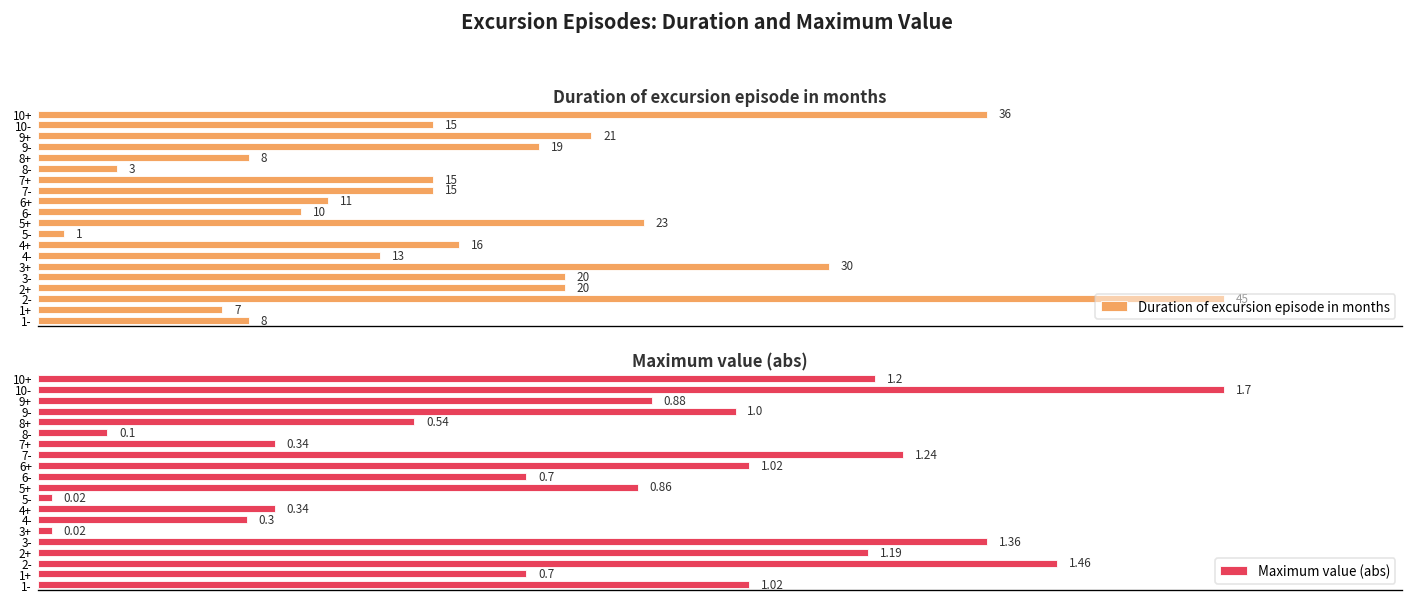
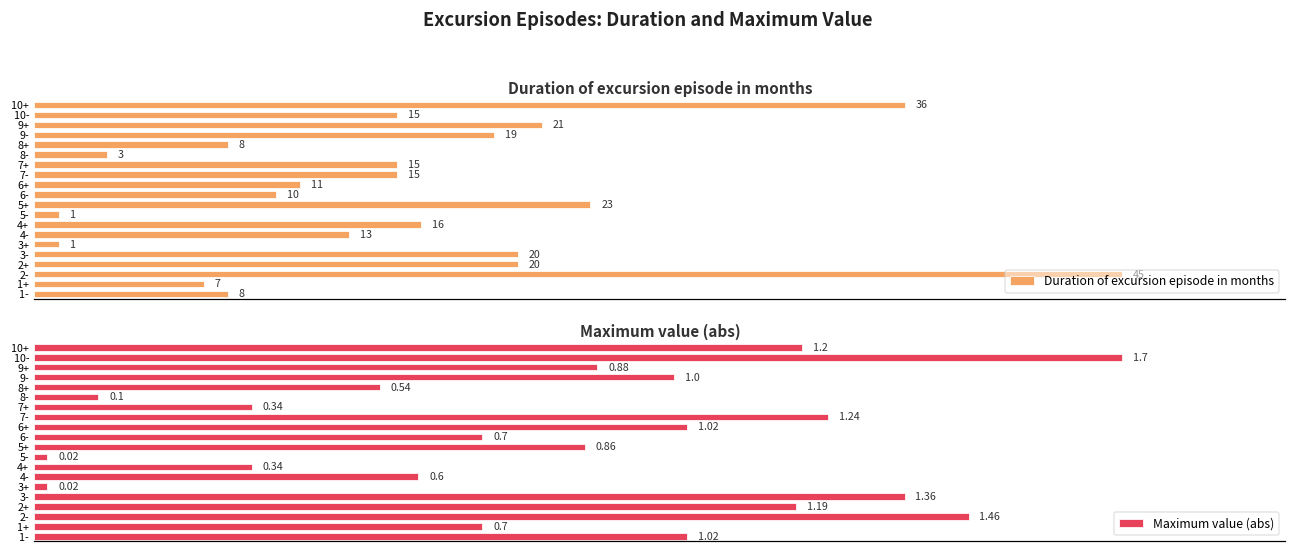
Duration of excursion episode in months, 3+: 30 -> 1
Maximum value (abs), 4-: 0.3 -> 0.6
